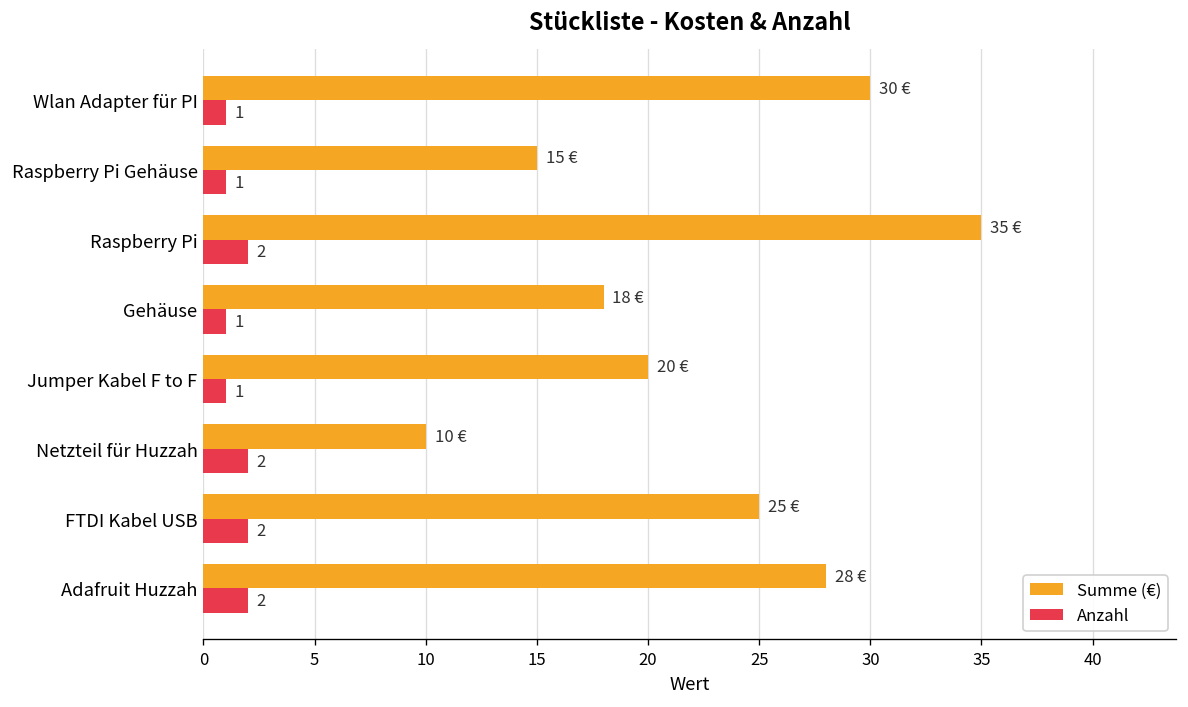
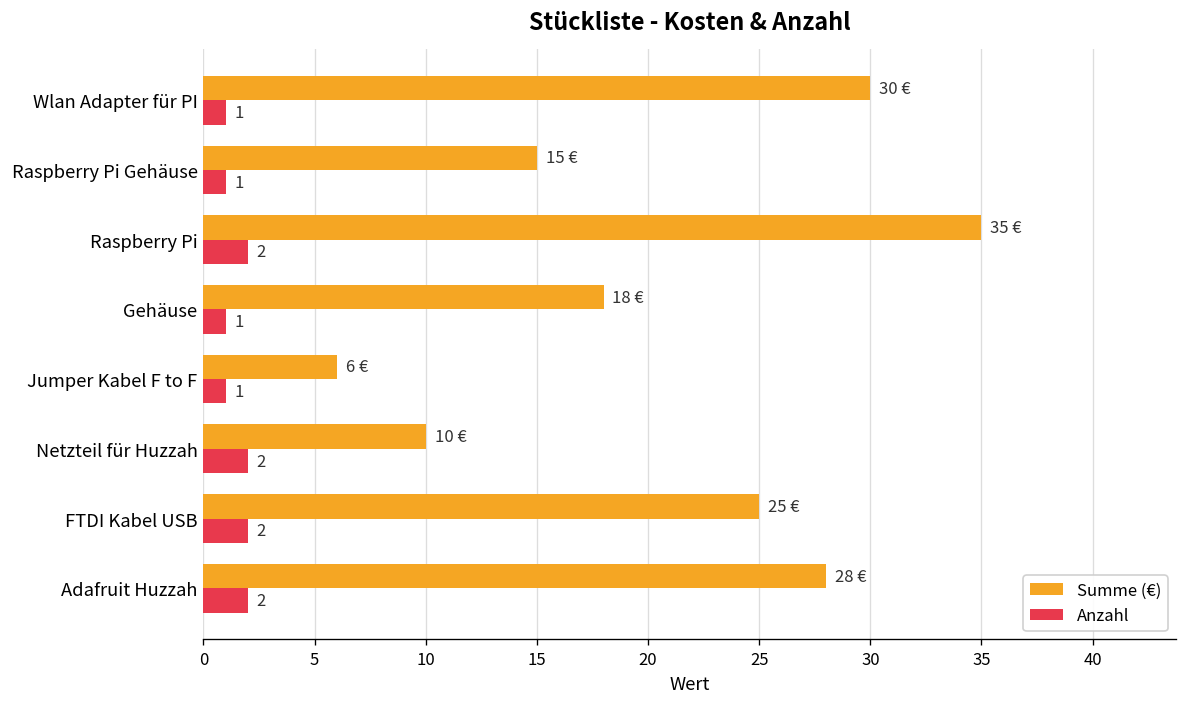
Summe (€), Jumper Kabel F to F: 20 -> 6
